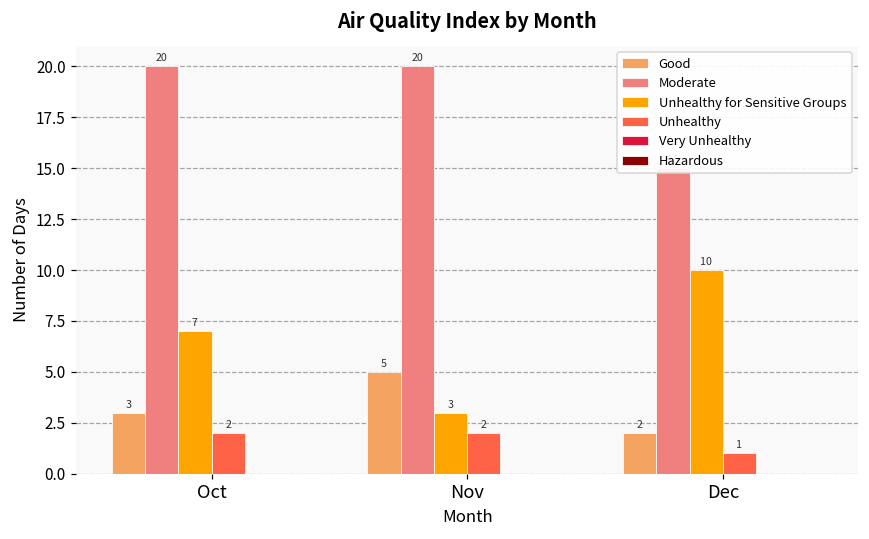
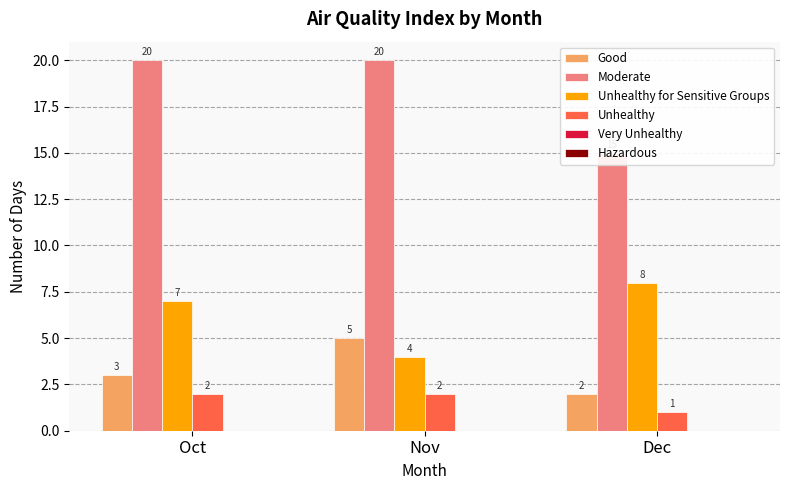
Unhealthy for Sensitive Groups, Nov: 3 -> 4
Unhealthy for Sensitive Groups, Dec: 10 -> 8
